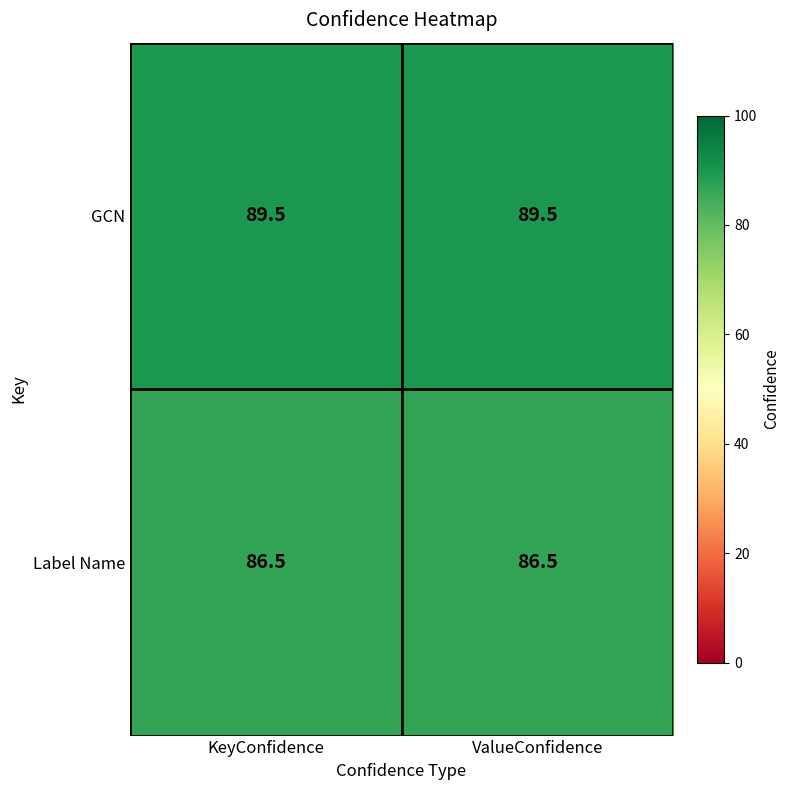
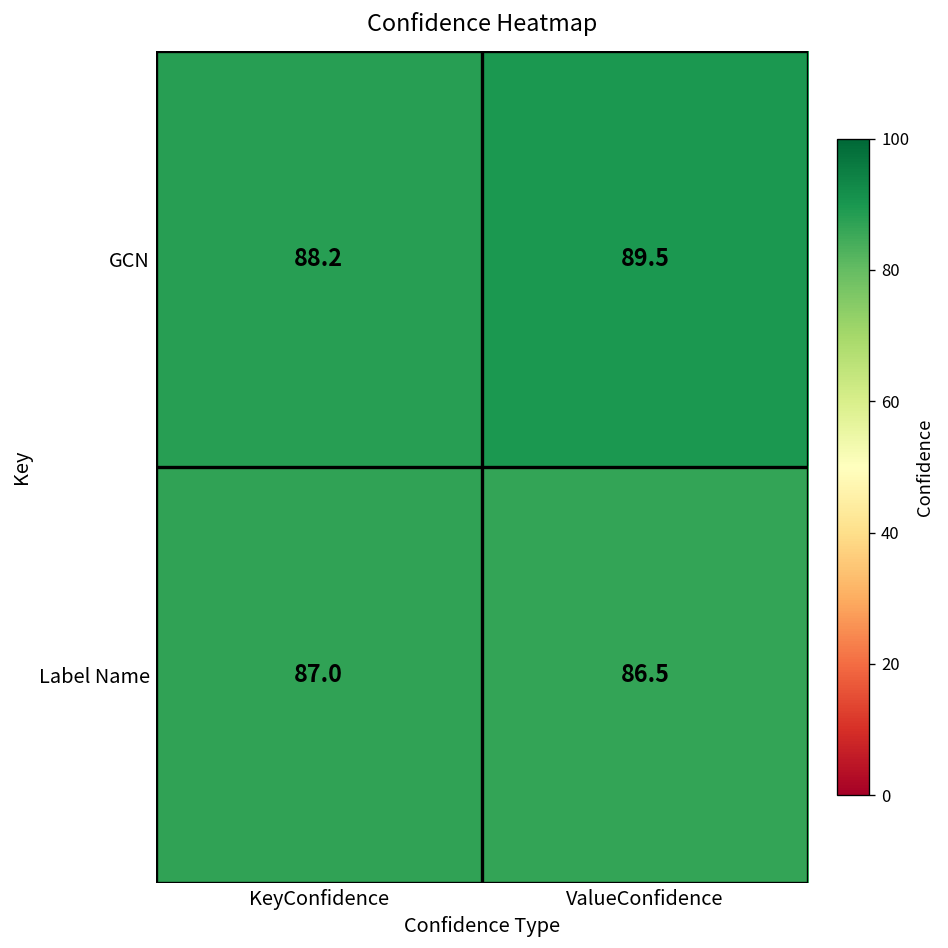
GCN, KeyConfidence: 89.5 -> 88.2
Label Name, KeyConfidence: 86.5 -> 87.0
